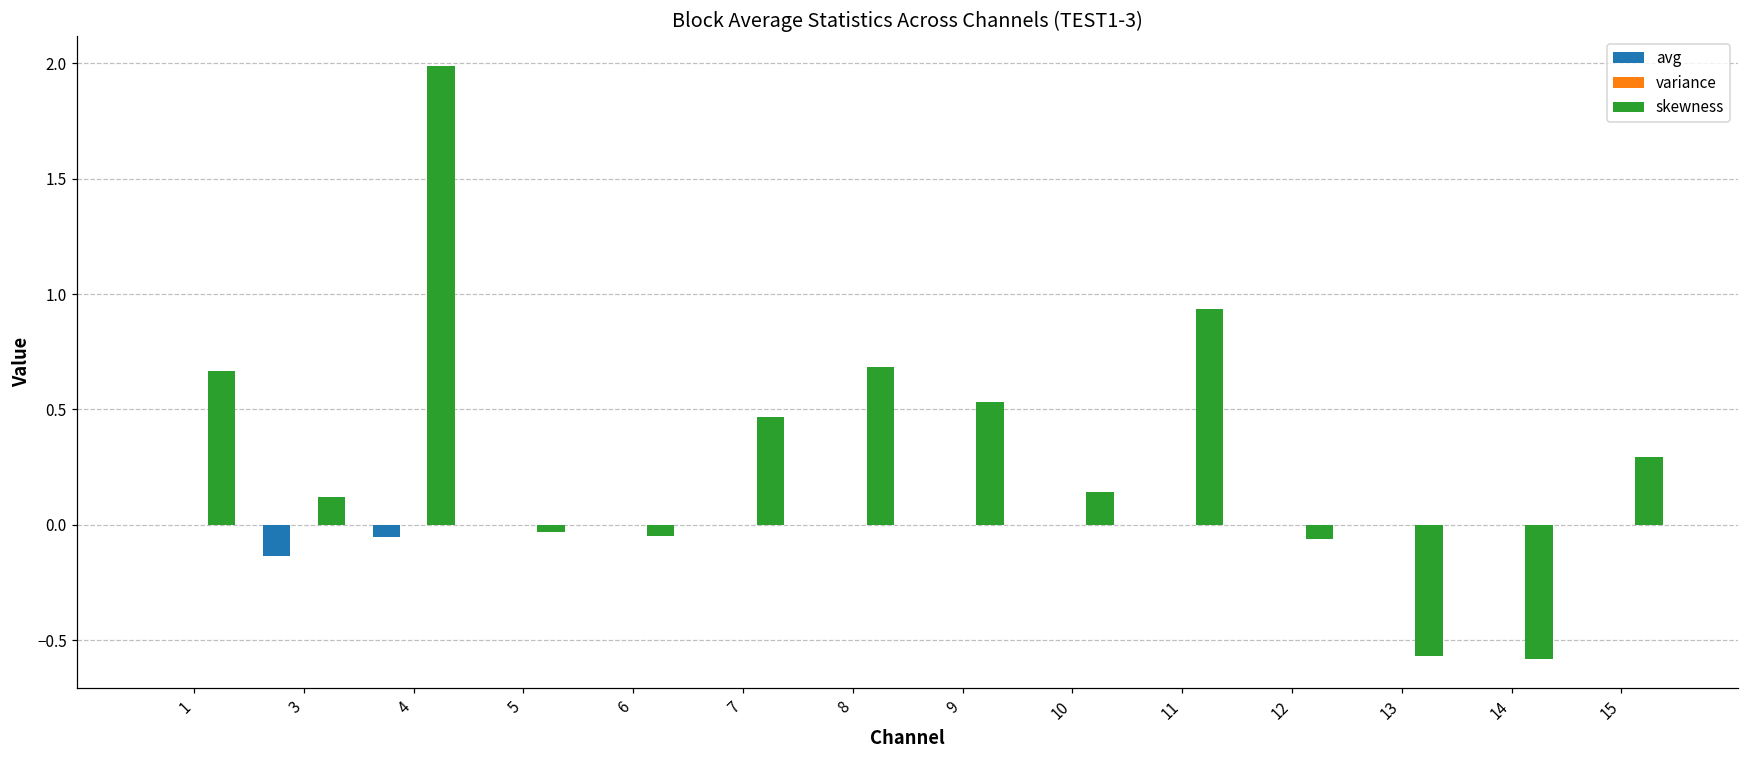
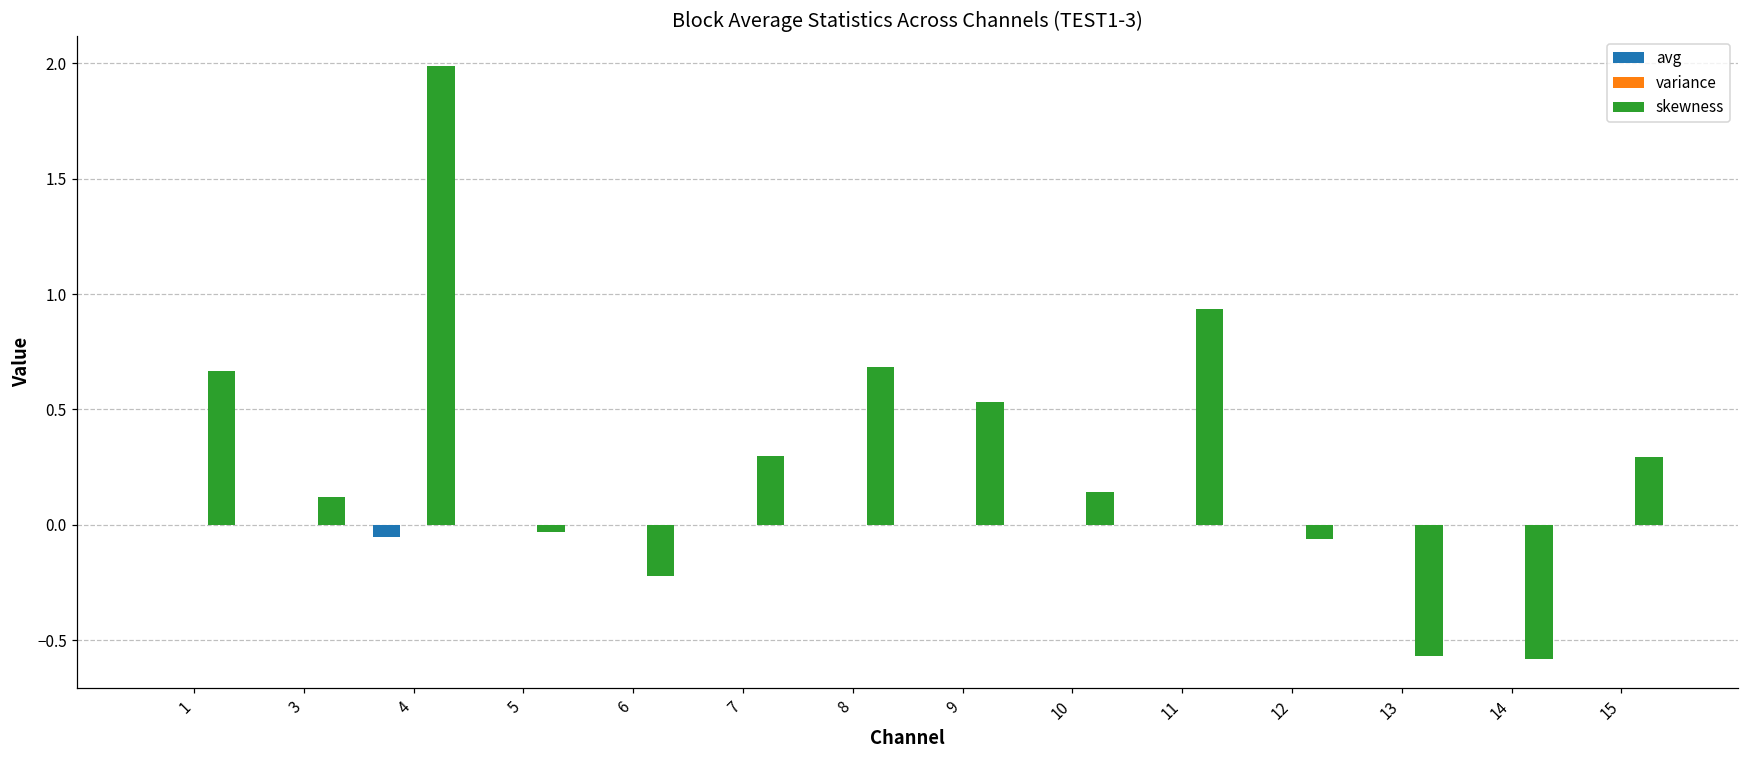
avg, 3: -0.14 -> 0.00
skewness, 6: -0.05 -> -0.22
skewness, 7: 0.47 -> 0.30
